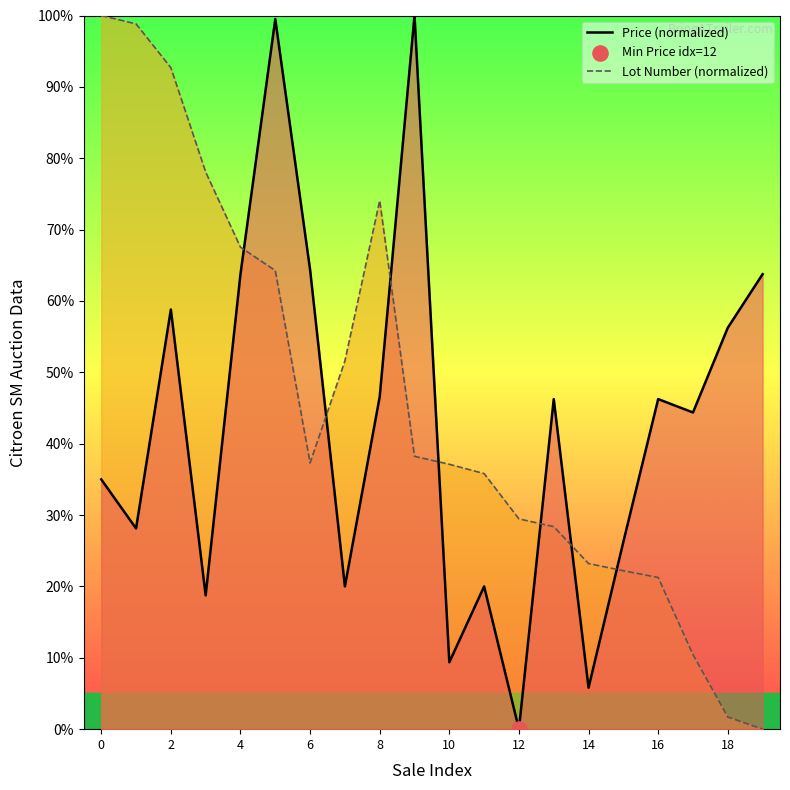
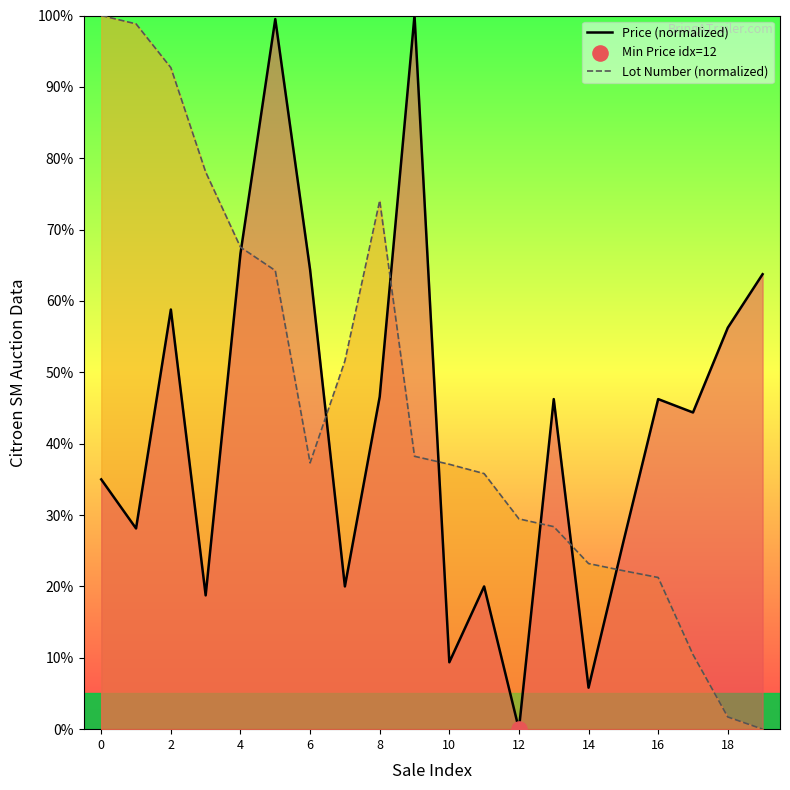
Price (normalized), 4: 64% -> 67%
